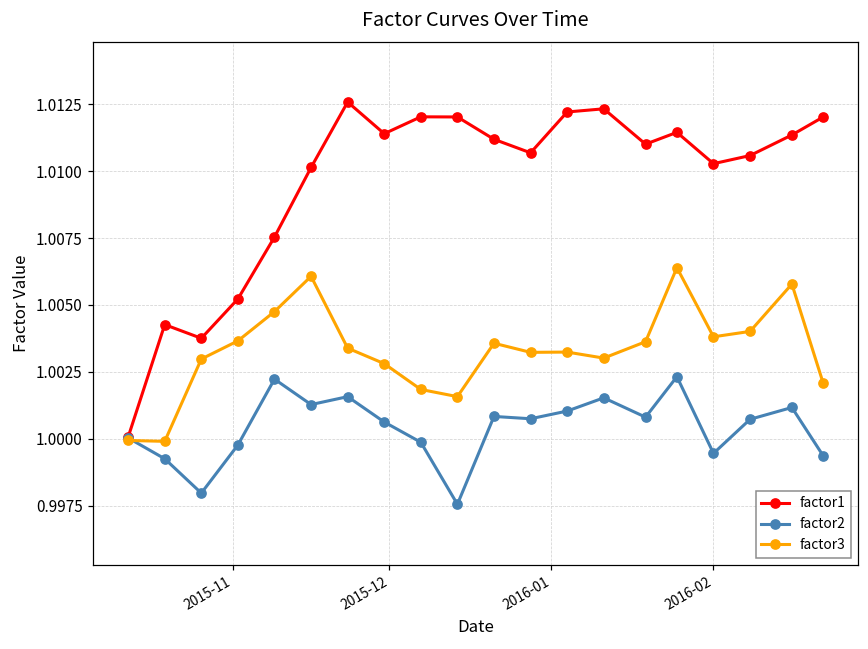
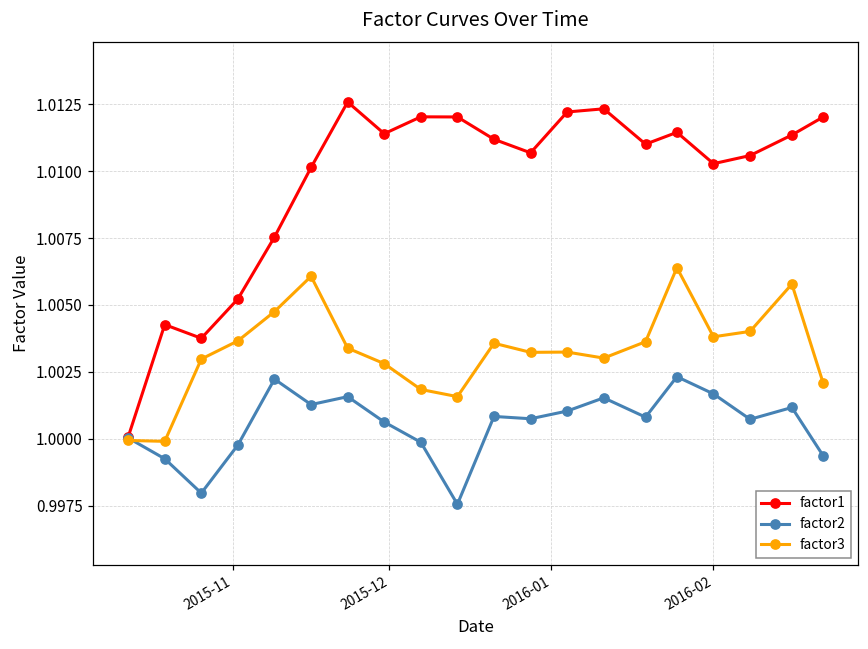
factor2, 2016-02: 0.9995 -> 1.0017
